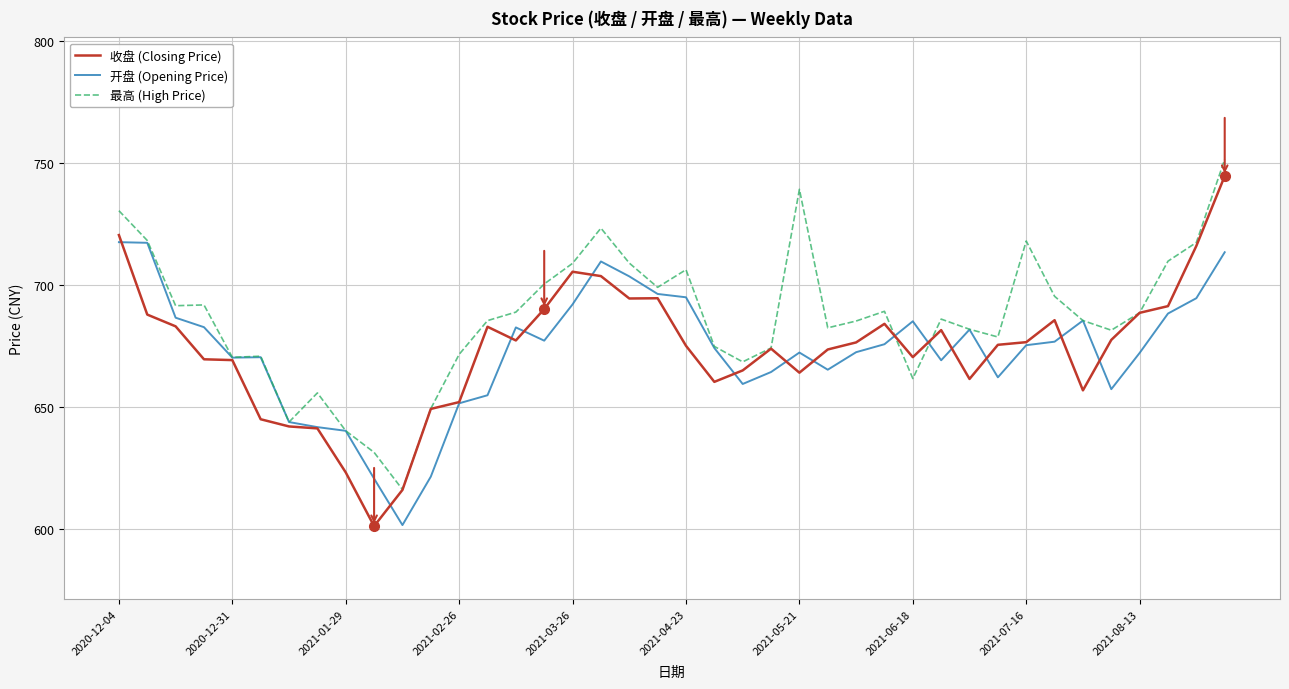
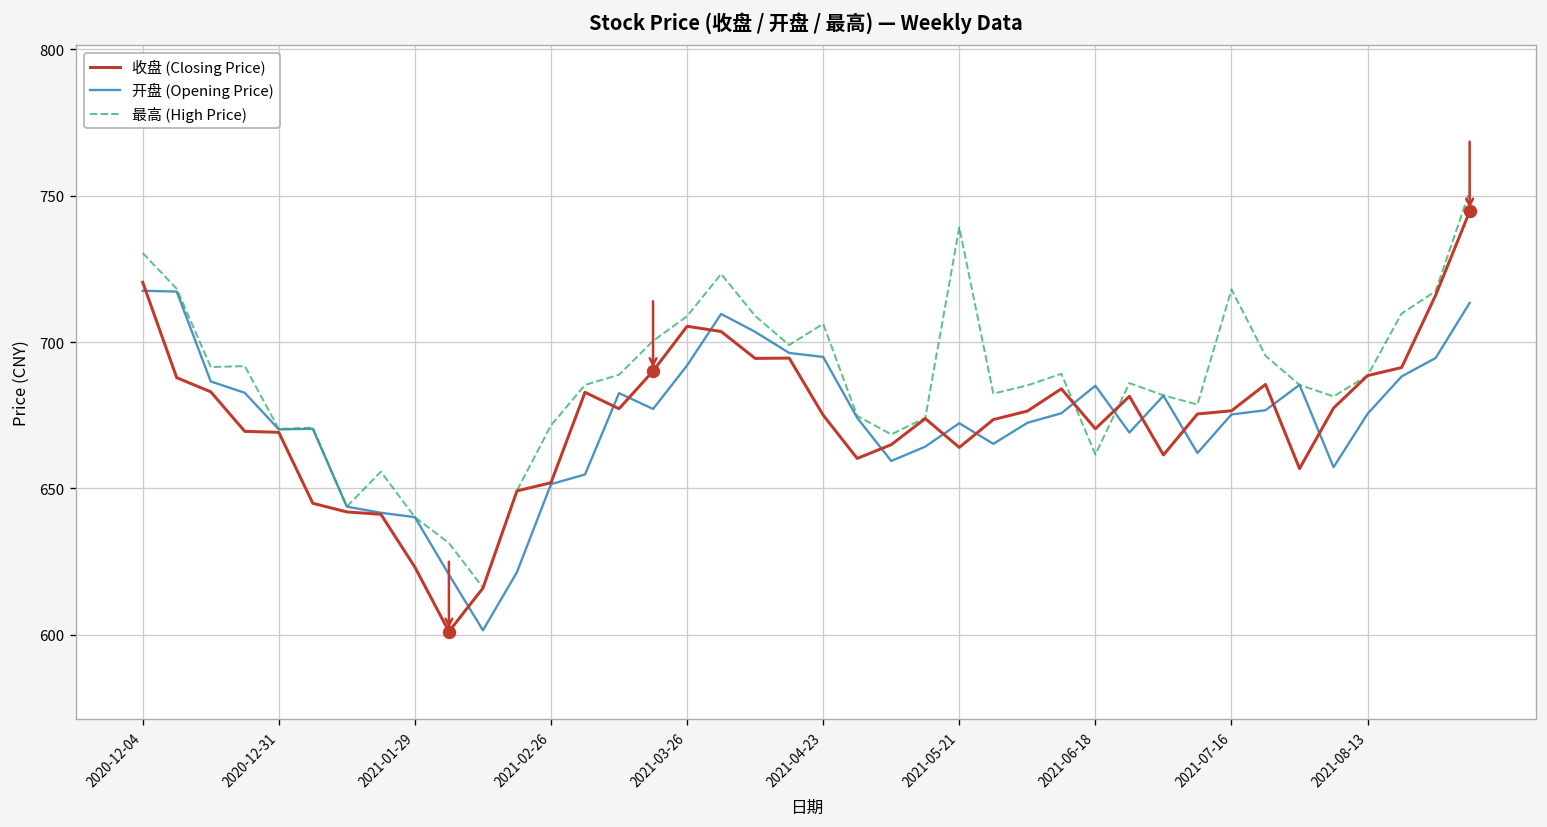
开盘 (Opening Price), 2021-08-13: 672 -> 675
